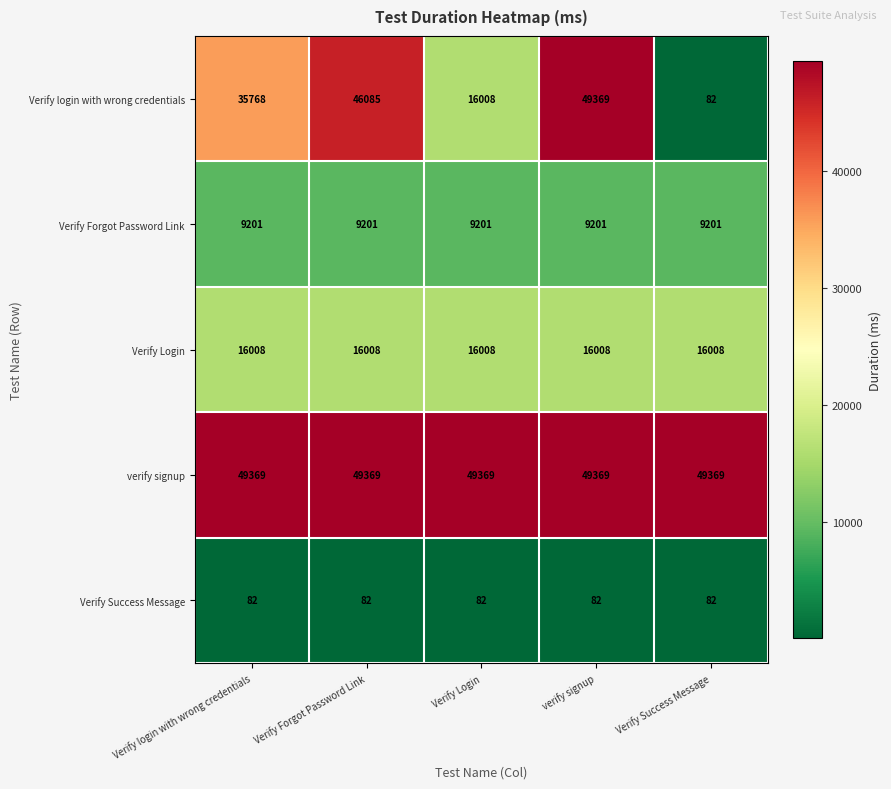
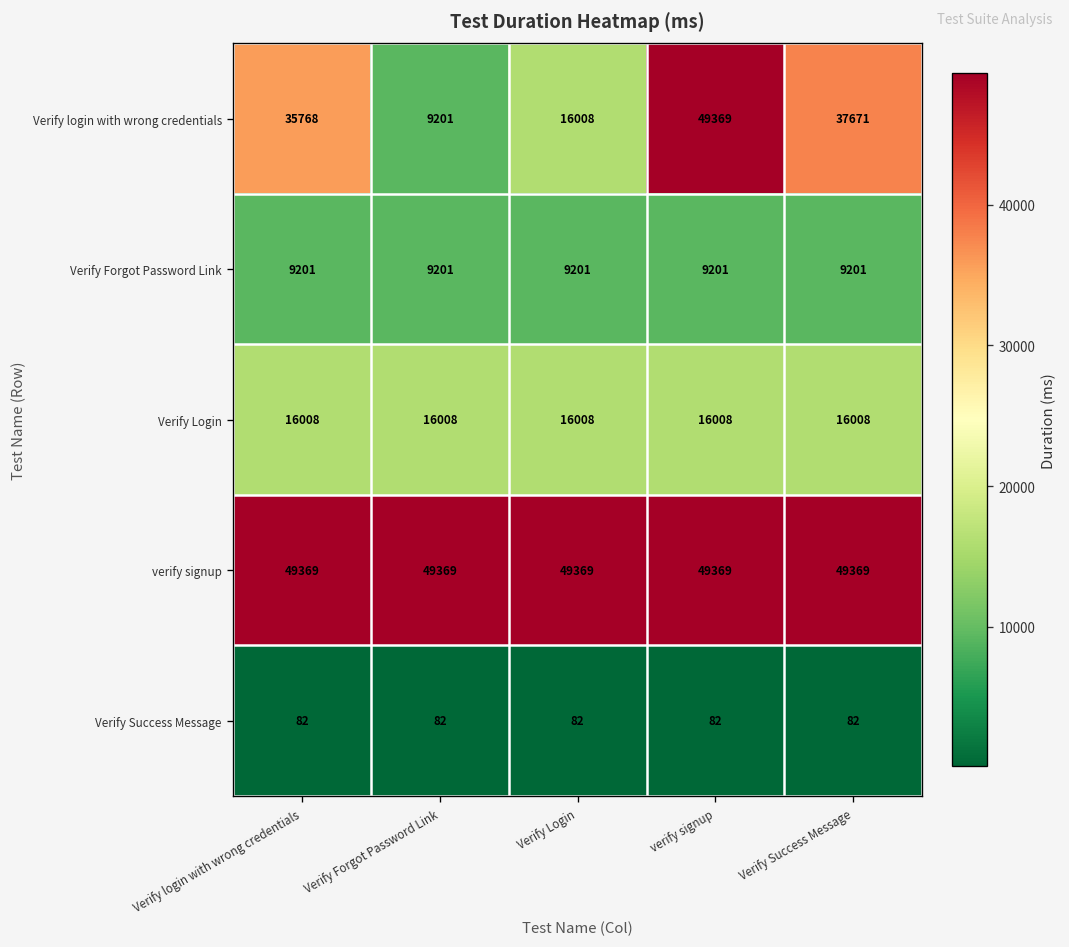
Verify login with wrong credentials, Verify Forgot Password Link: 46085 -> 9201
Verify login with wrong credentials, Verify Success Message: 82 -> 37671
